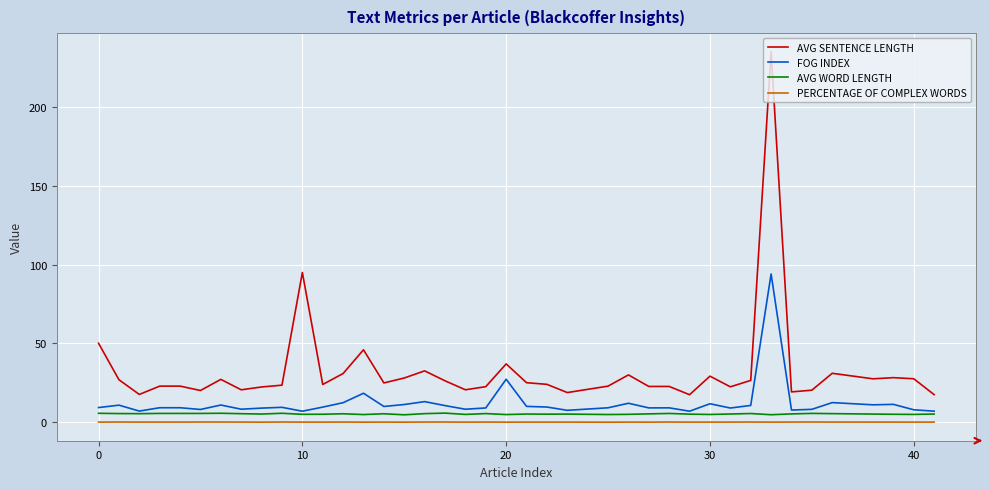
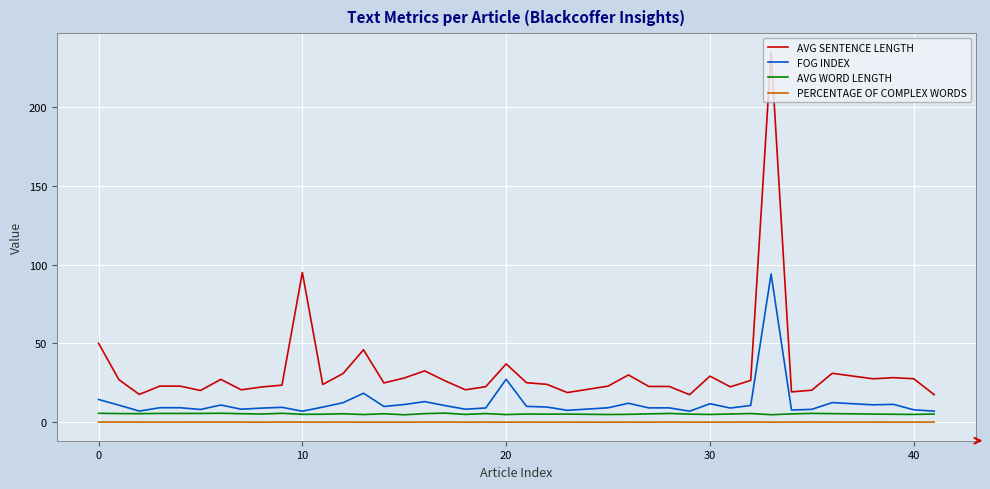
FOG INDEX, 0: 9 -> 14
